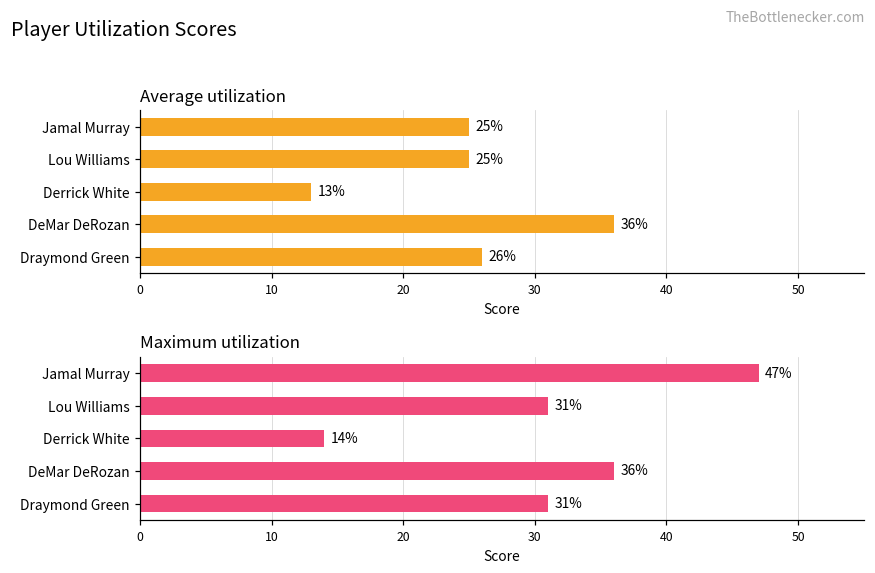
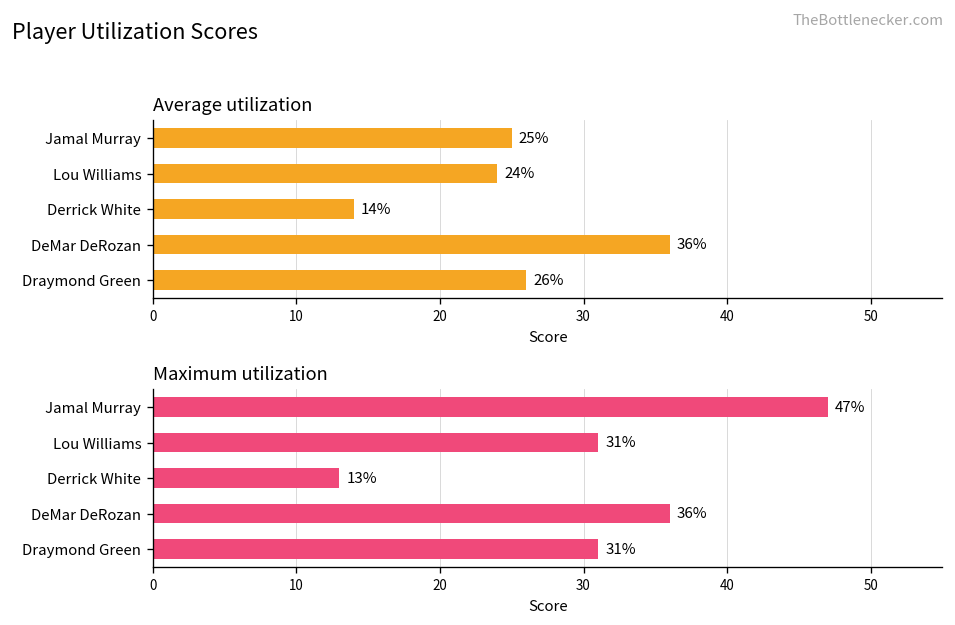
Average utilization, Lou Williams: 25% -> 24%
Average utilization, Derrick White: 13% -> 14%
Maximum utilization, Derrick White: 14% -> 13%
